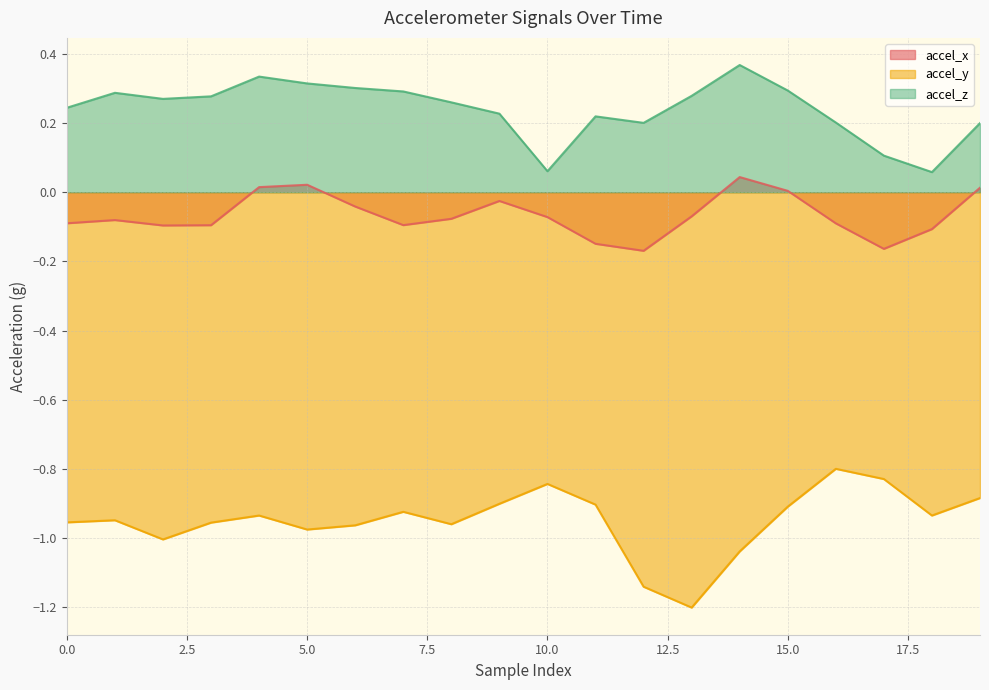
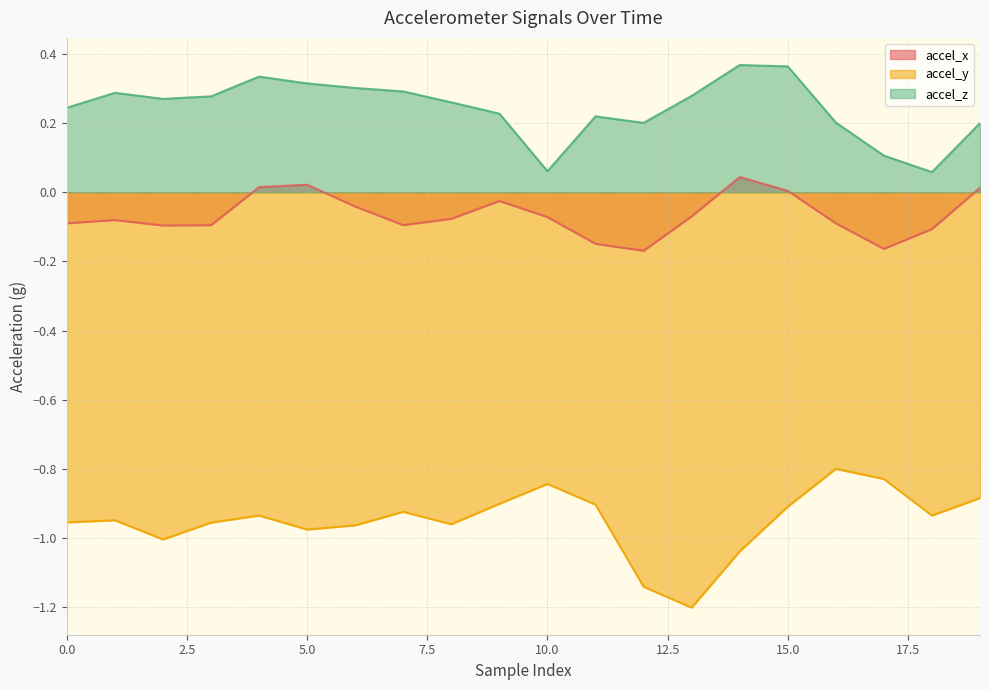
accel_z, 15.0: 0.29 -> 0.36
